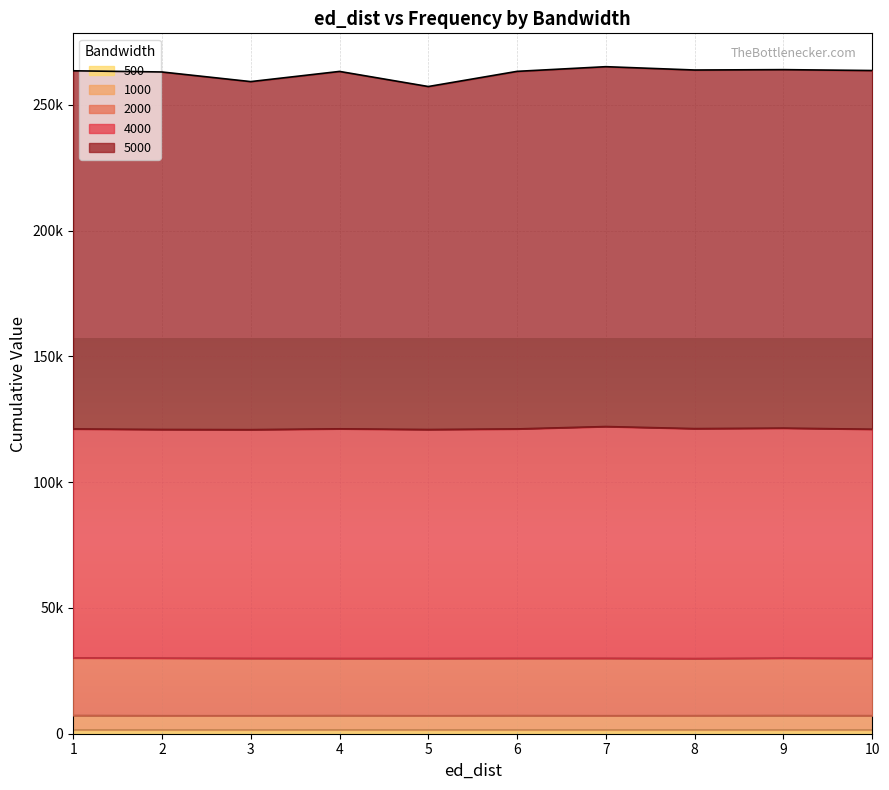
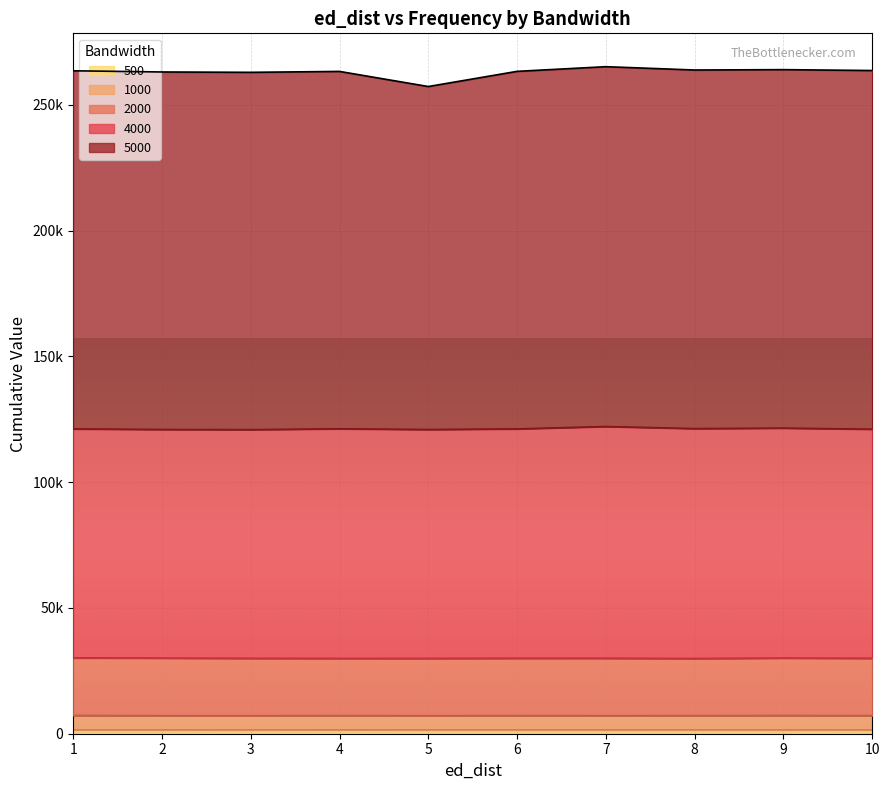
5000, 3: 138000 -> 142000
